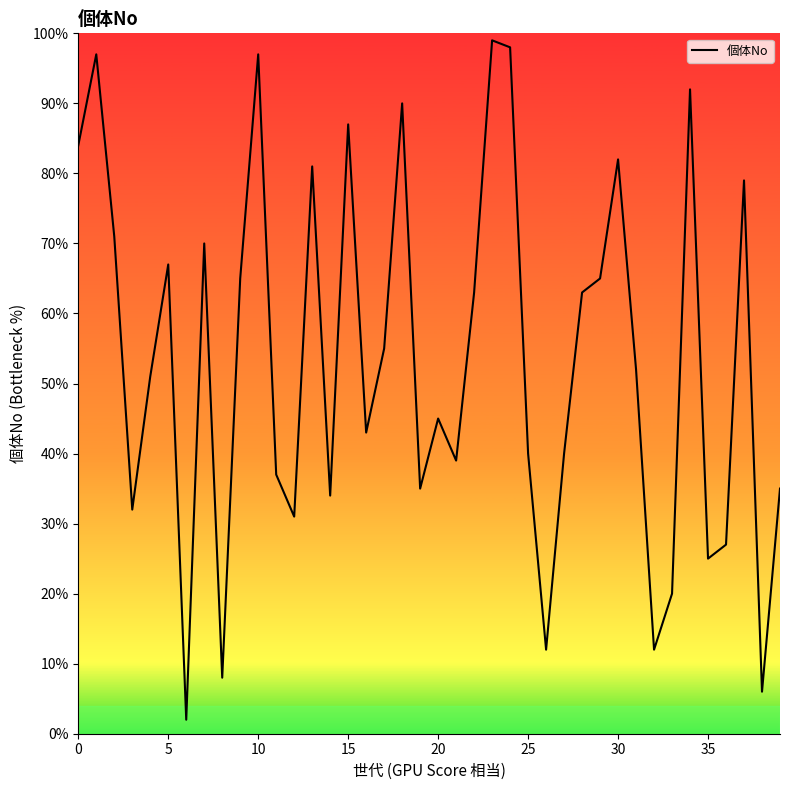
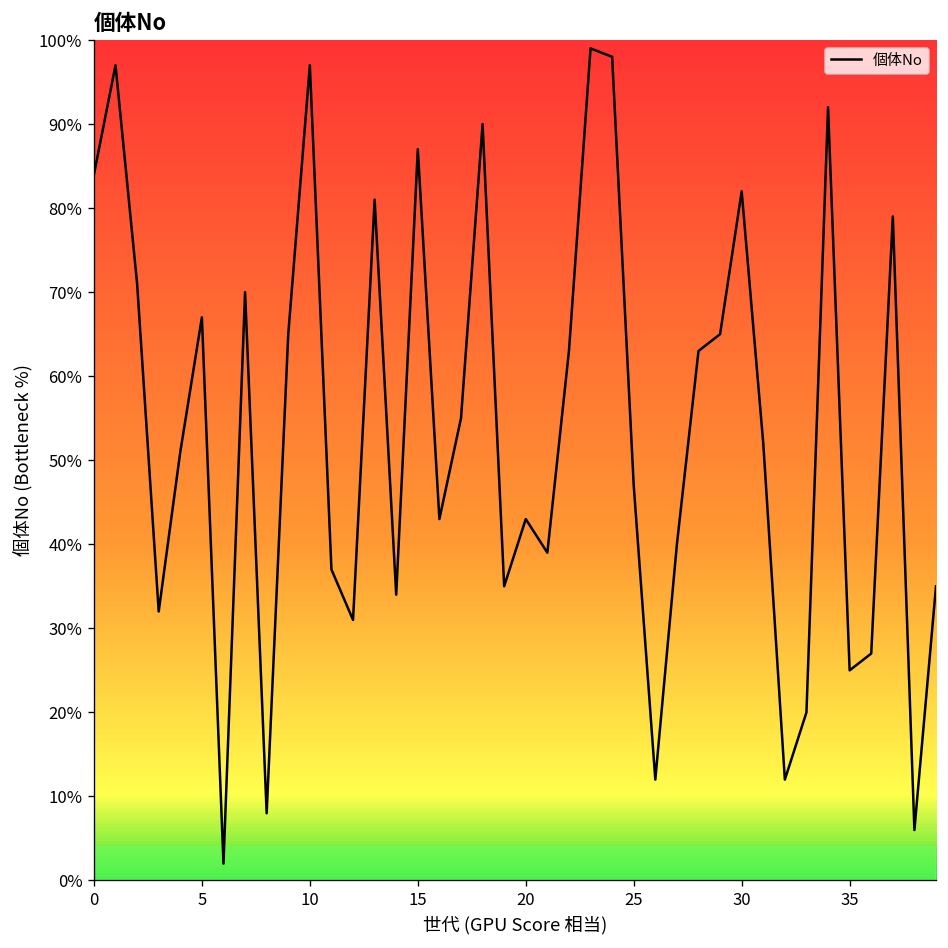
20: 45% -> 43%
25: 40% -> 47%
